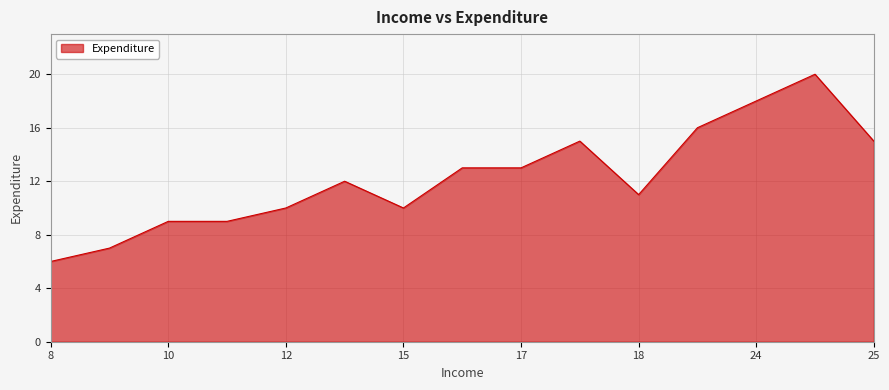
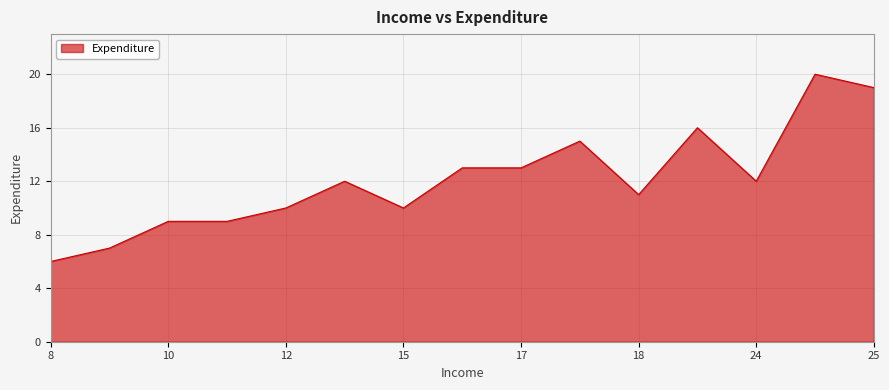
24: 18 -> 12
25: 15 -> 19
